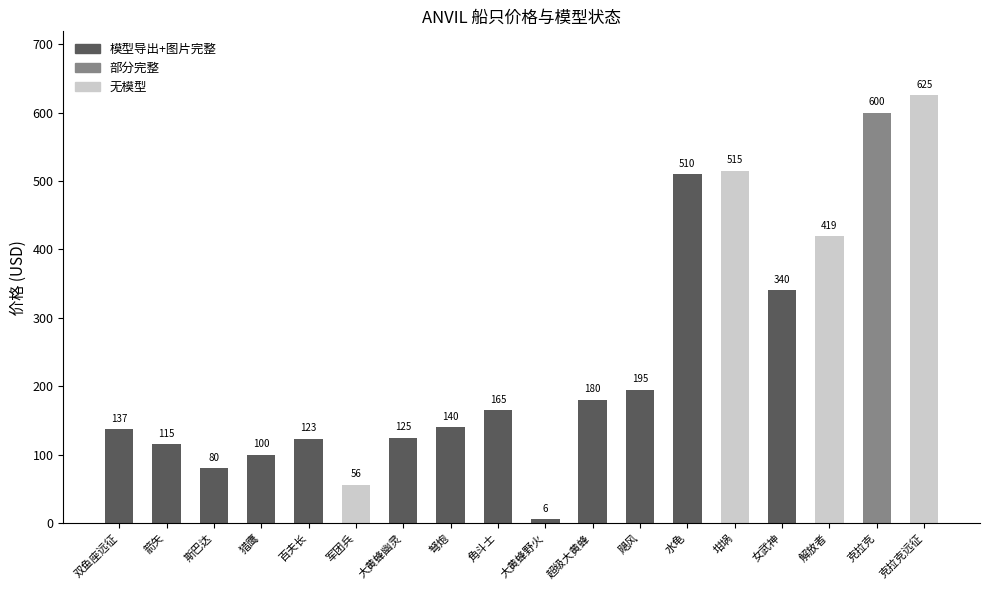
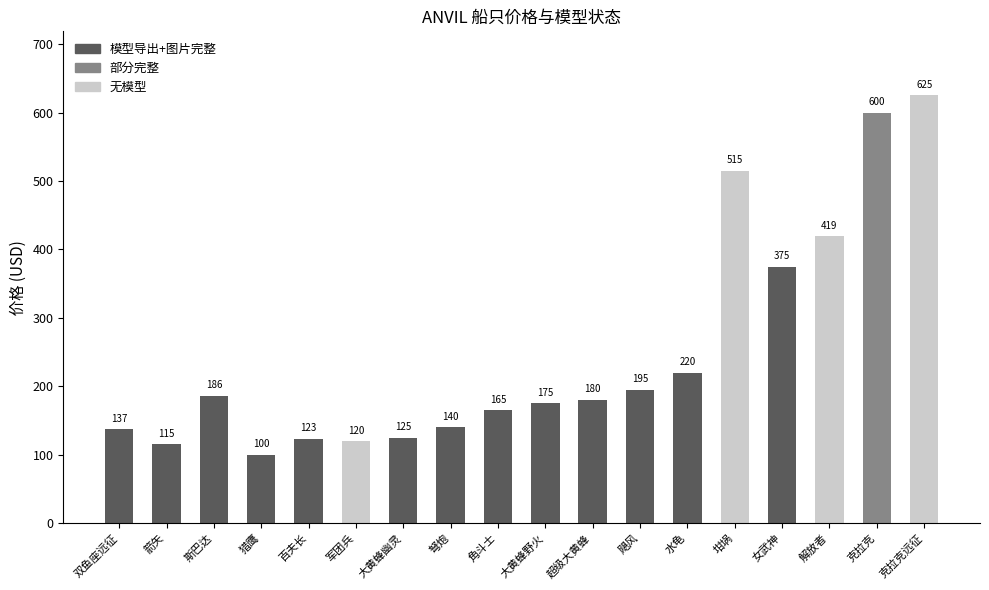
斯巴达: 80 -> 186
军团兵: 56 -> 120
大黄蜂野火: 6 -> 175
水龟: 510 -> 220
女武神: 340 -> 375
